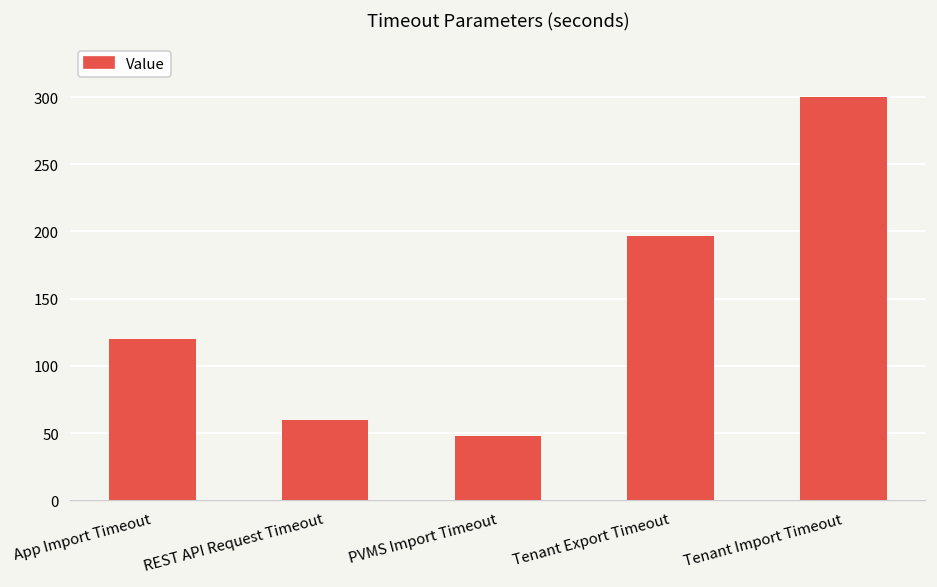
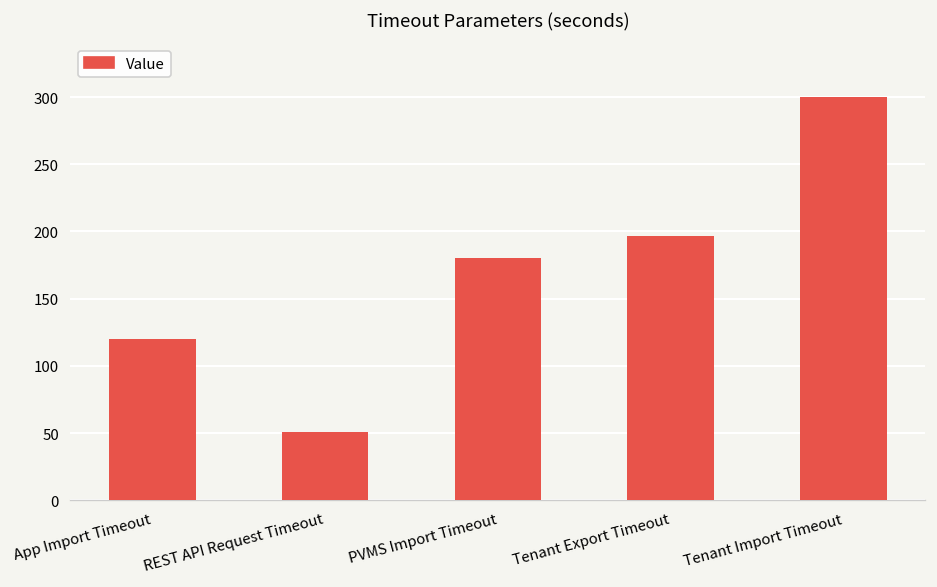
REST API Request Timeout: 60 -> 51
PVMS Import Timeout: 48 -> 180
